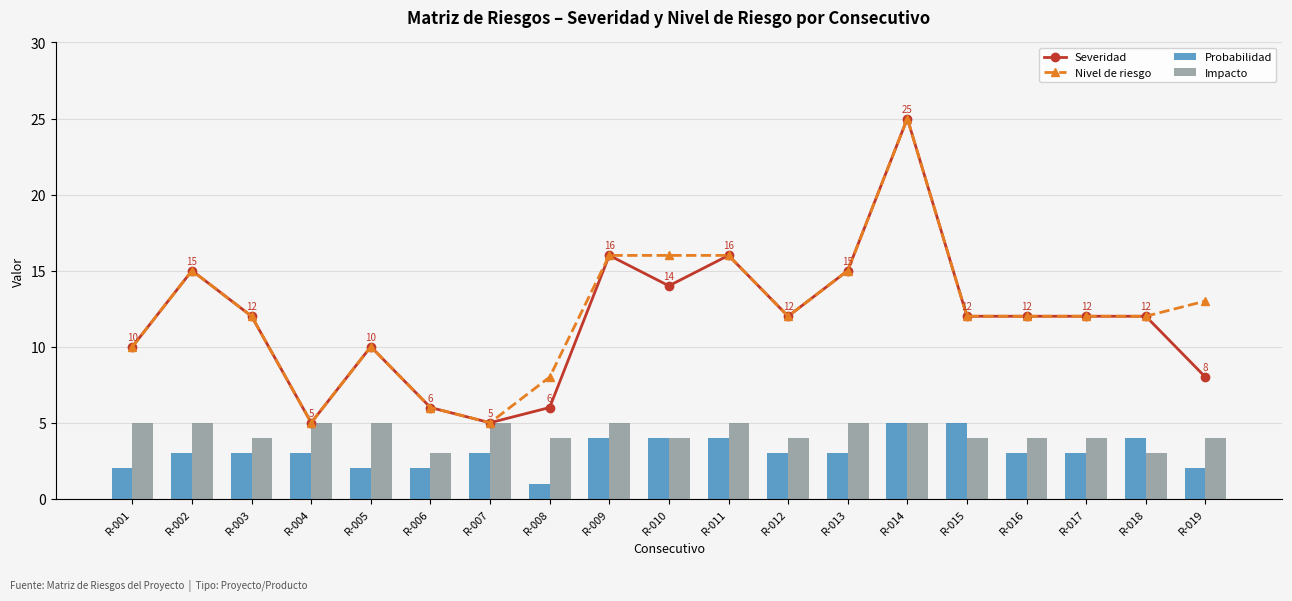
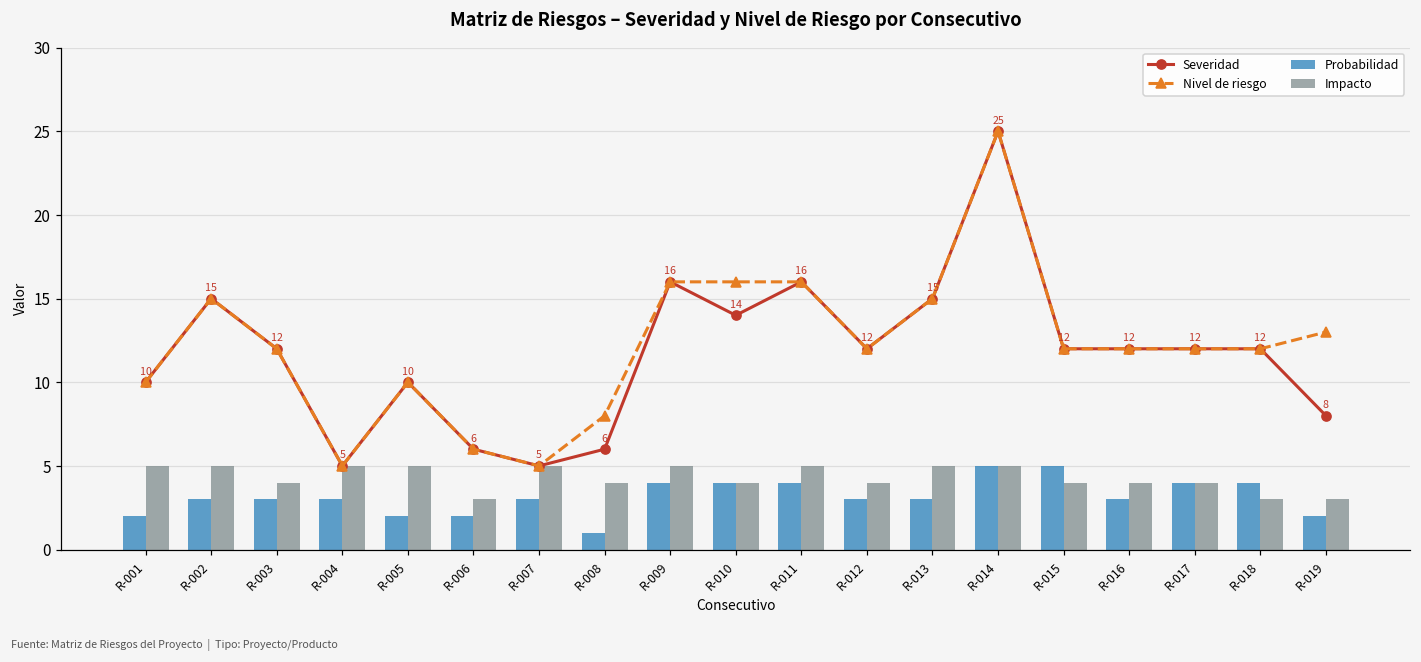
Probabilidad, R-017: 3 -> 4
Impacto, R-019: 4 -> 3
